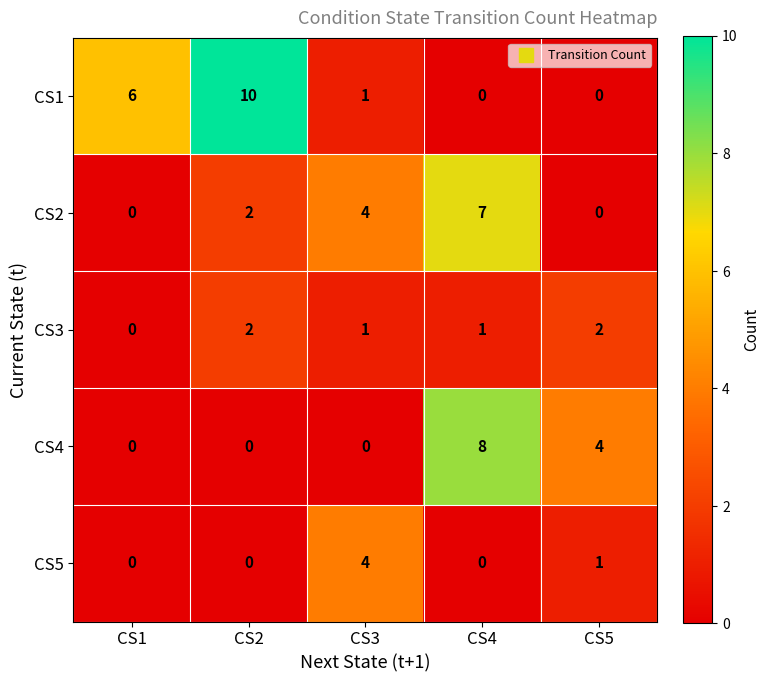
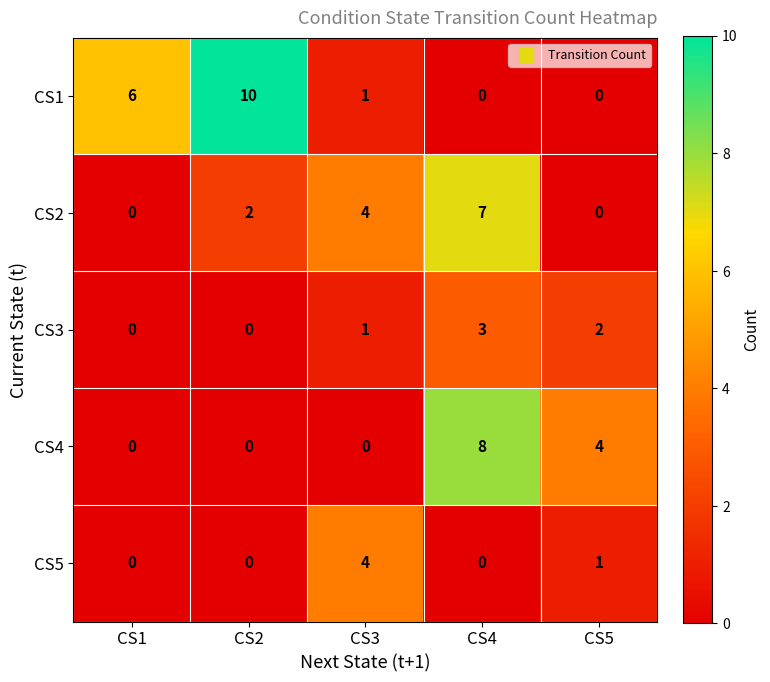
CS3, CS2: 2 -> 0
CS3, CS4: 1 -> 3
